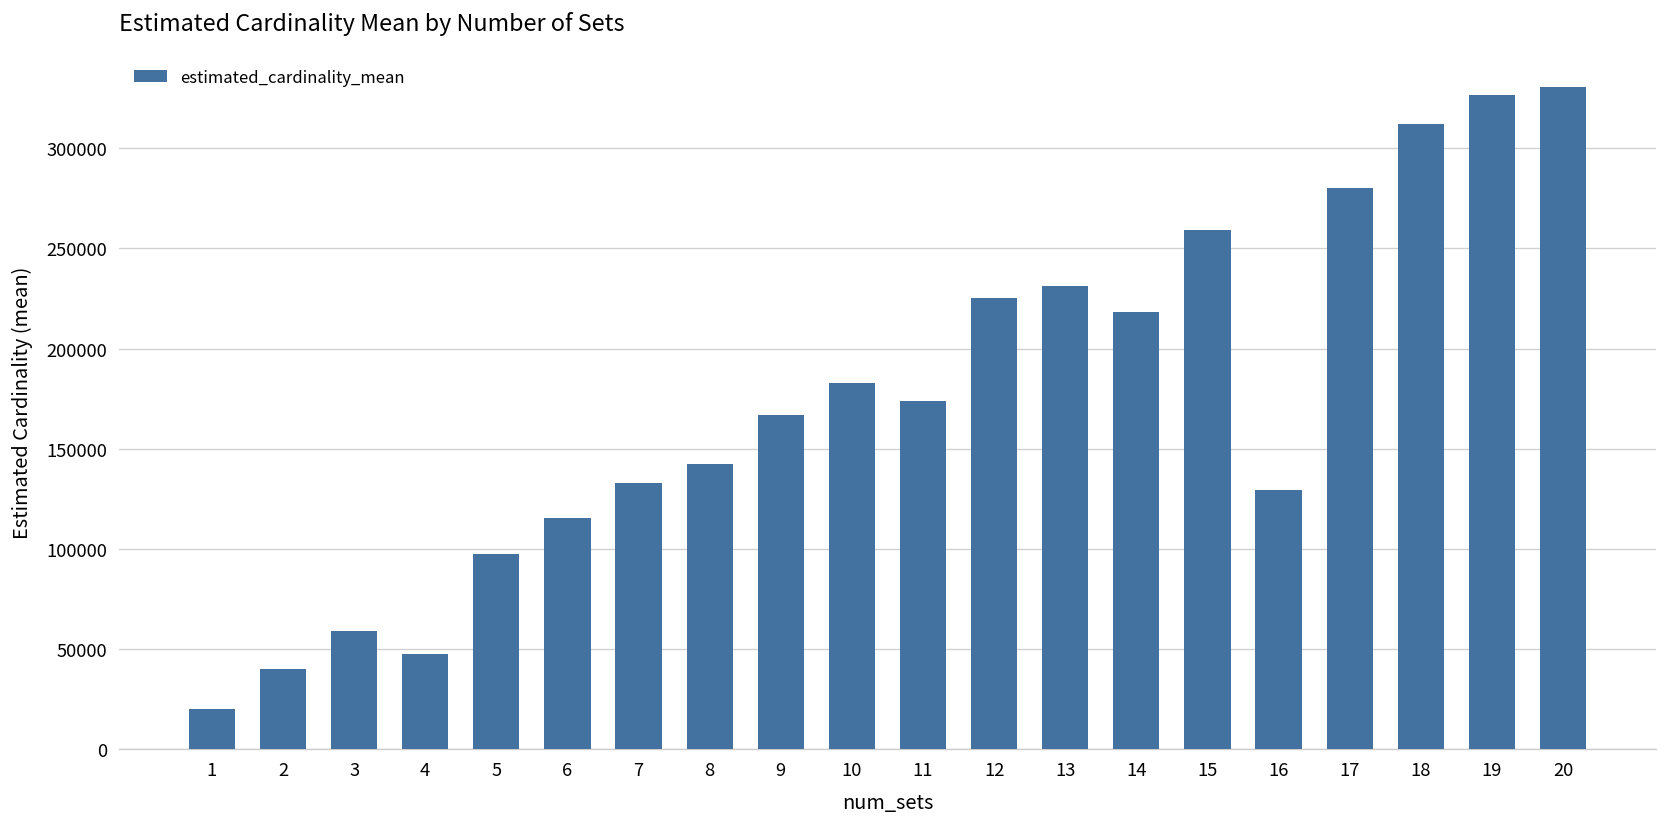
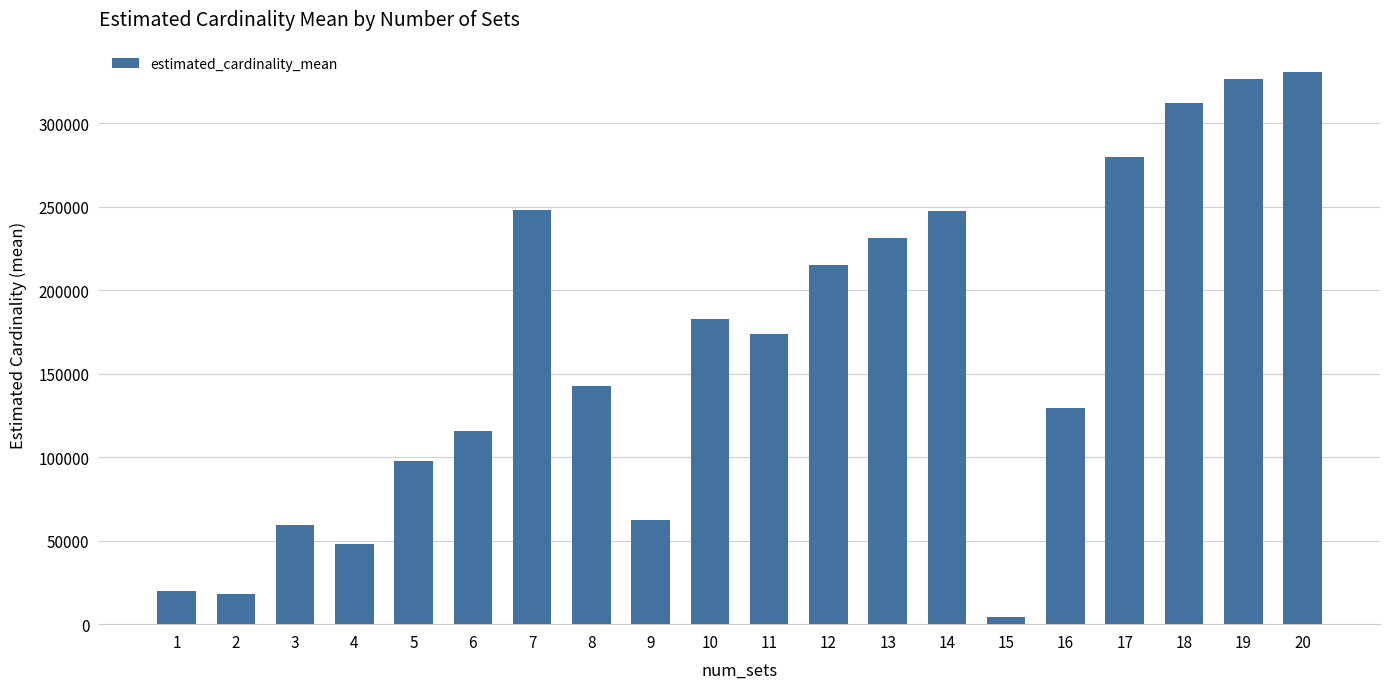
2: 40000 -> 18000
7: 133000 -> 248000
9: 167000 -> 63000
12: 225000 -> 215000
14: 218000 -> 247000
15: 259000 -> 4000
